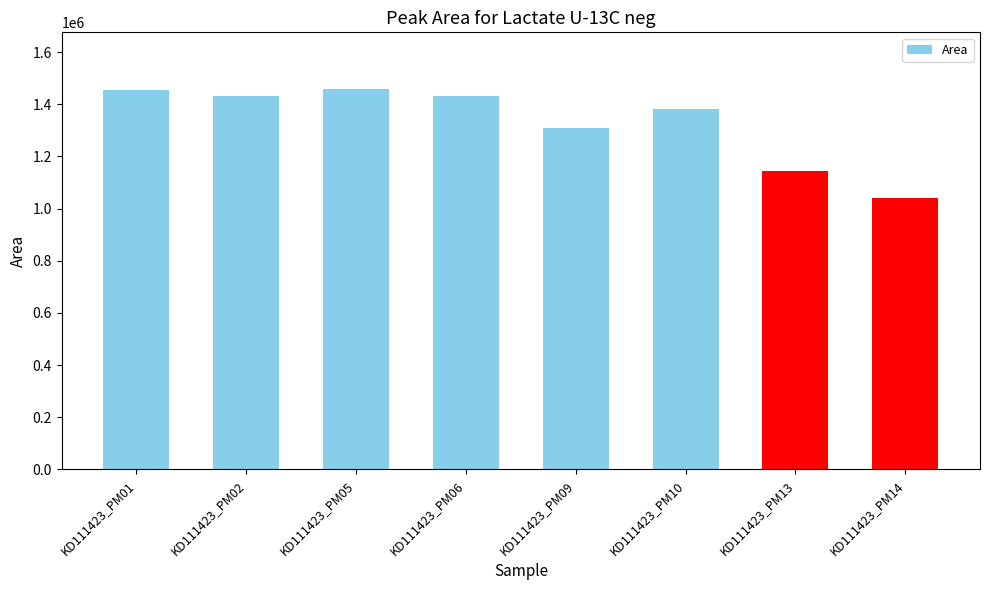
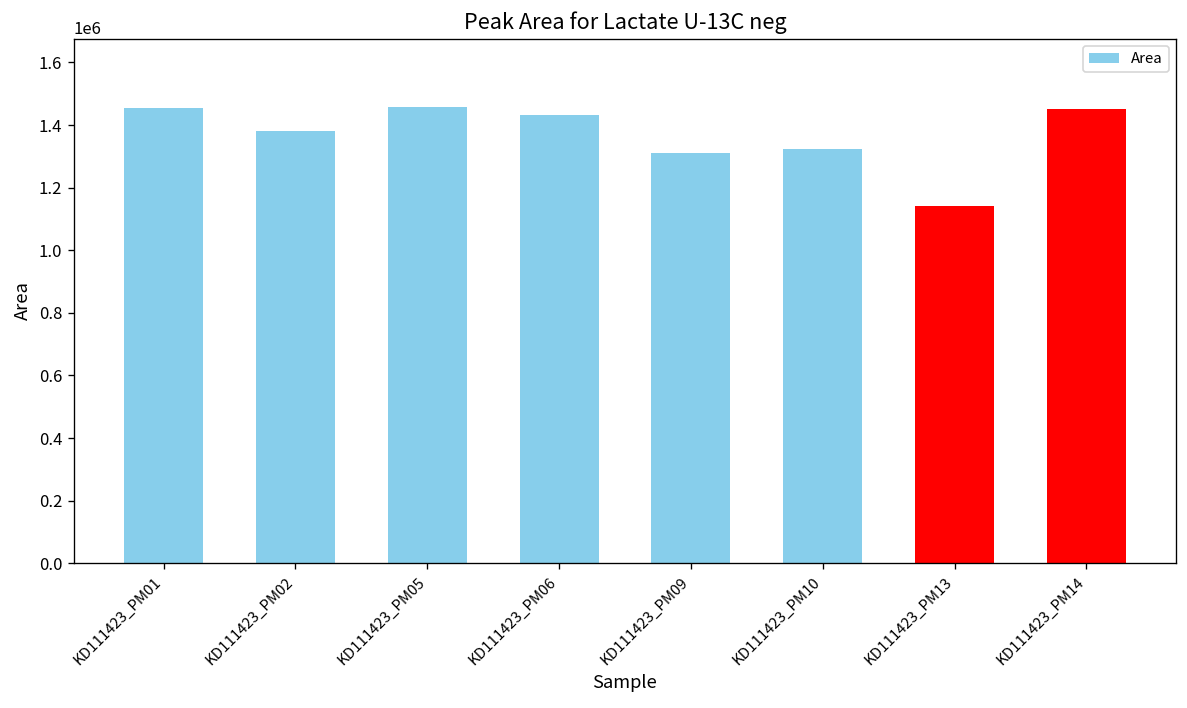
KD111423_PM02: 1430000 -> 1380000
KD111423_PM10: 1380000 -> 1320000
KD111423_PM14: 1040000 -> 1450000
